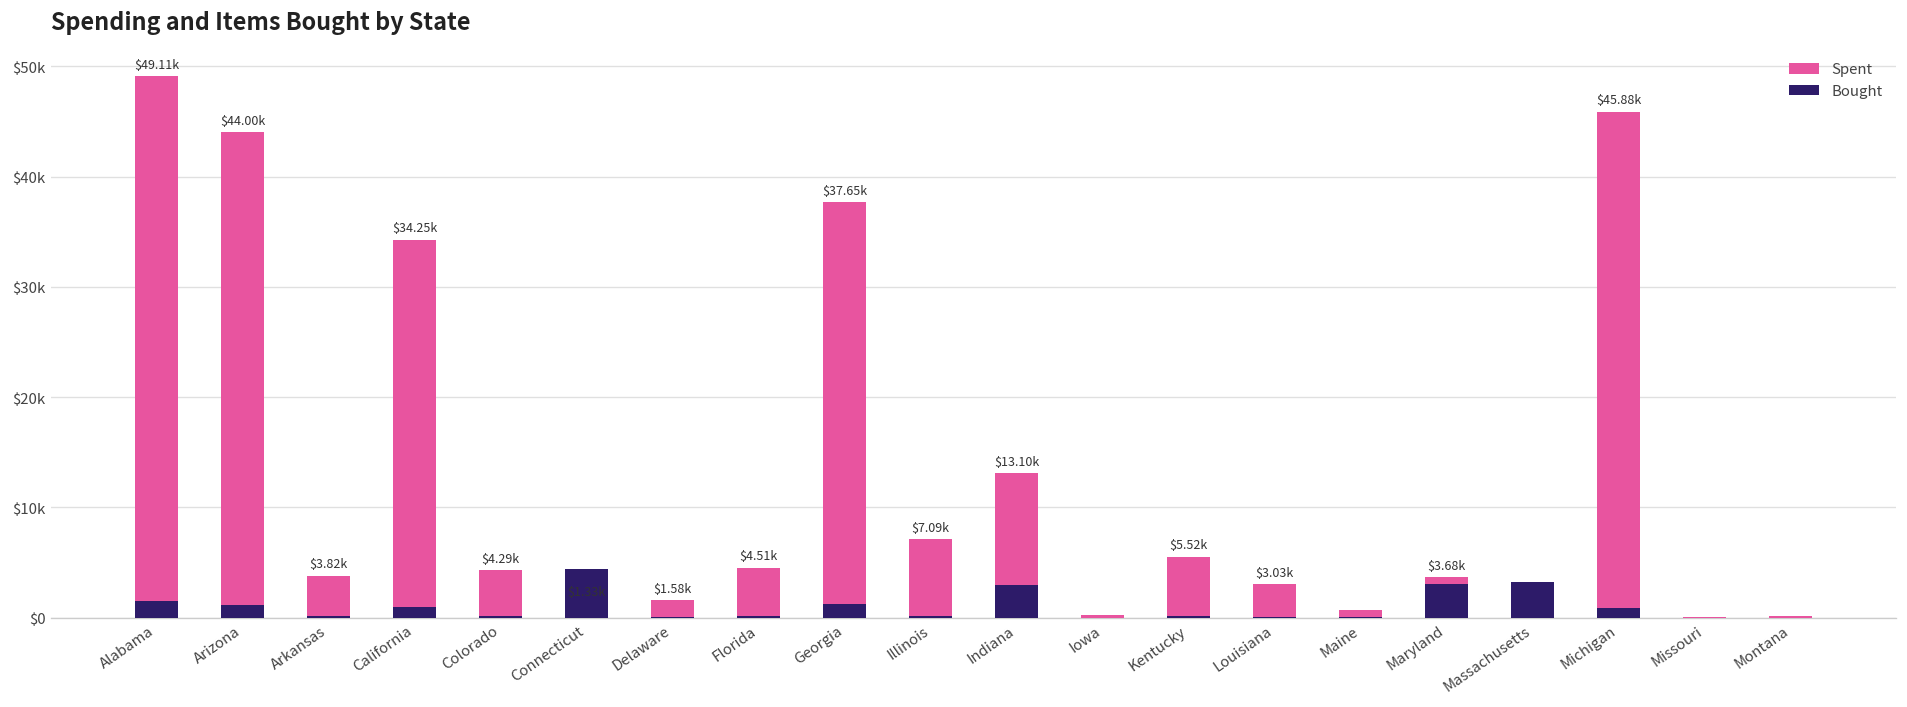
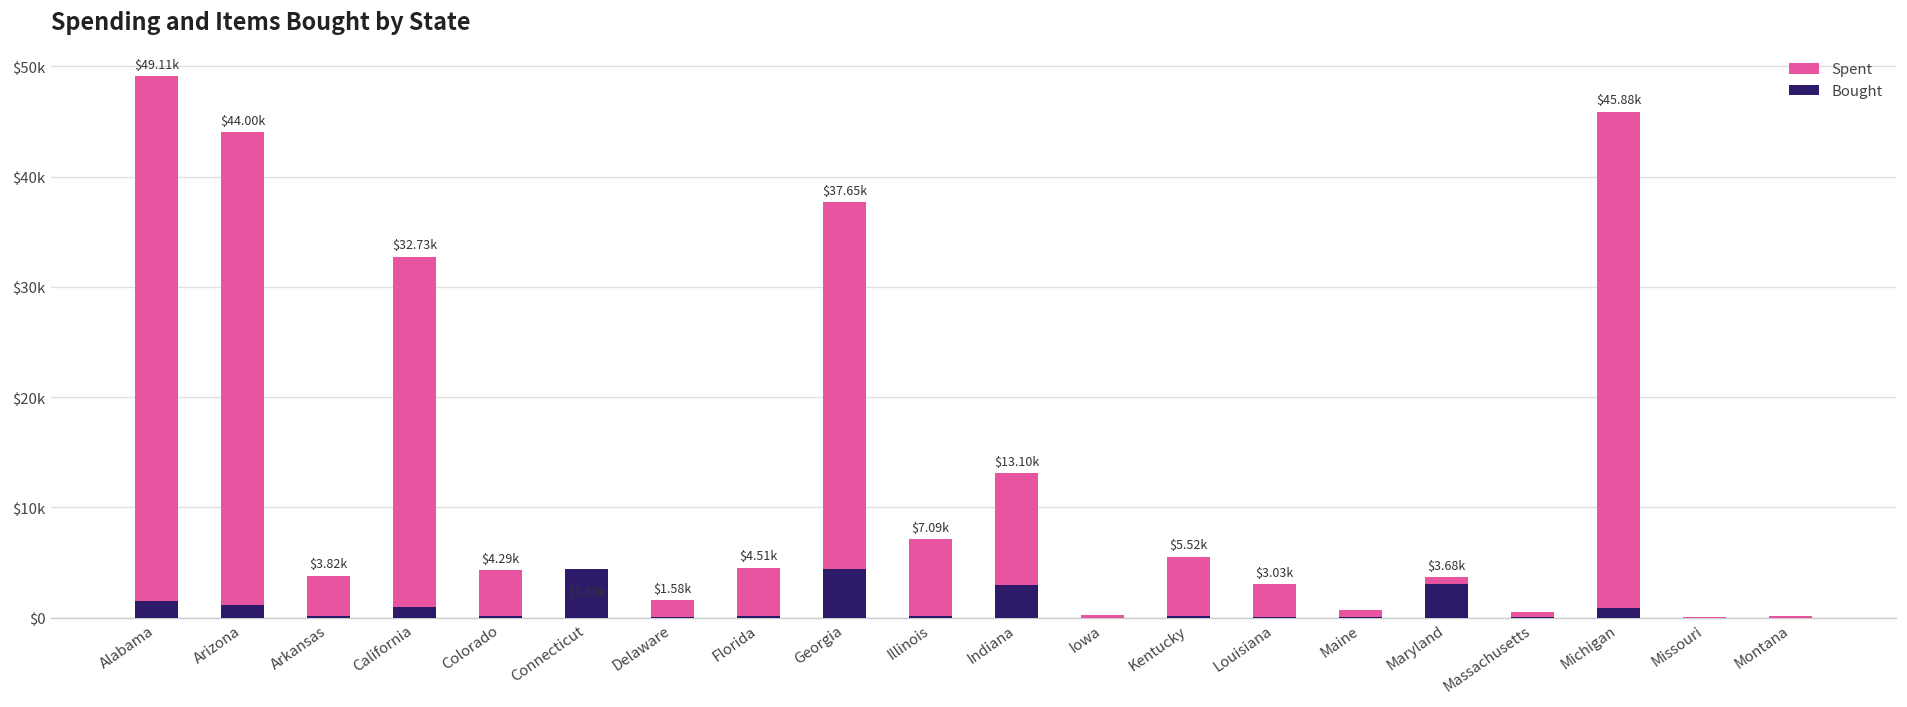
Spent, California: $34.25k -> $32.73k
Bought, Georgia: $1000 -> $4000
Bought, Massachusetts: $3000 -> $0
